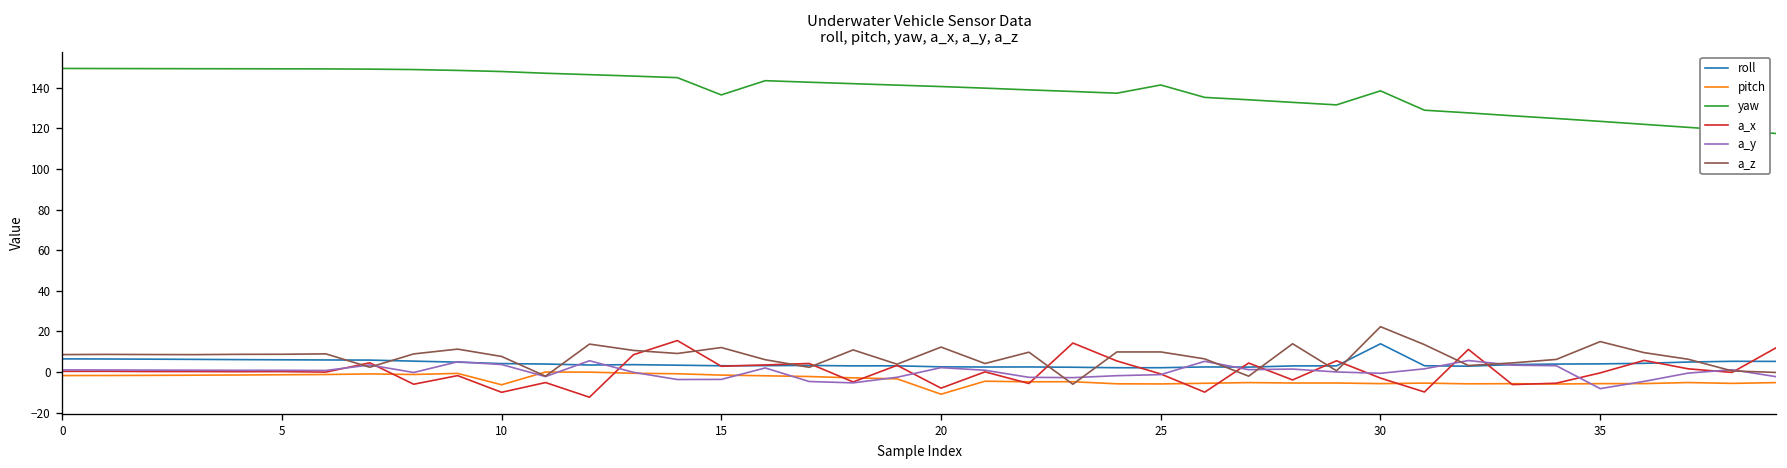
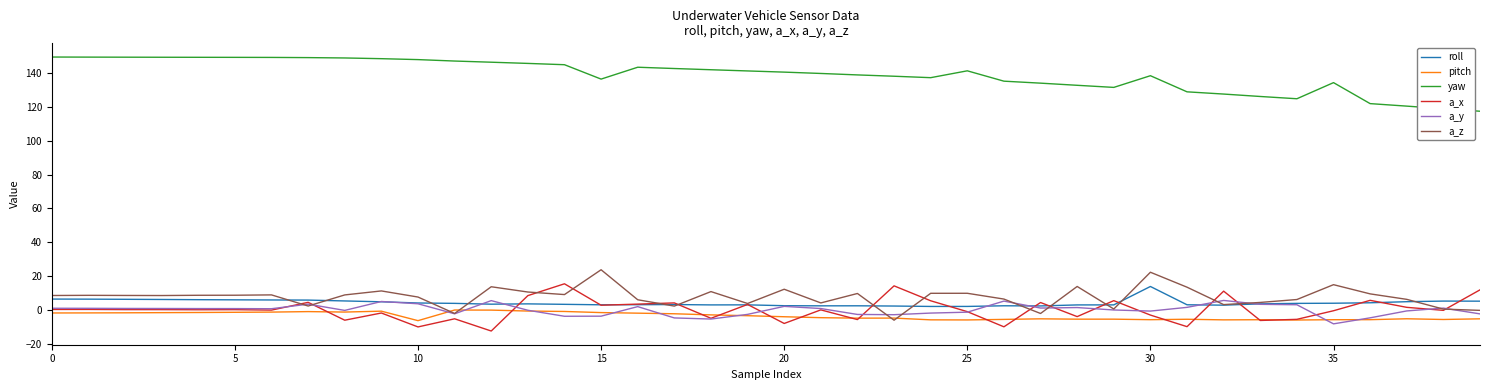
a_z, 15: 12 -> 24
pitch, 20: -11 -> -4
yaw, 35: 123 -> 134
